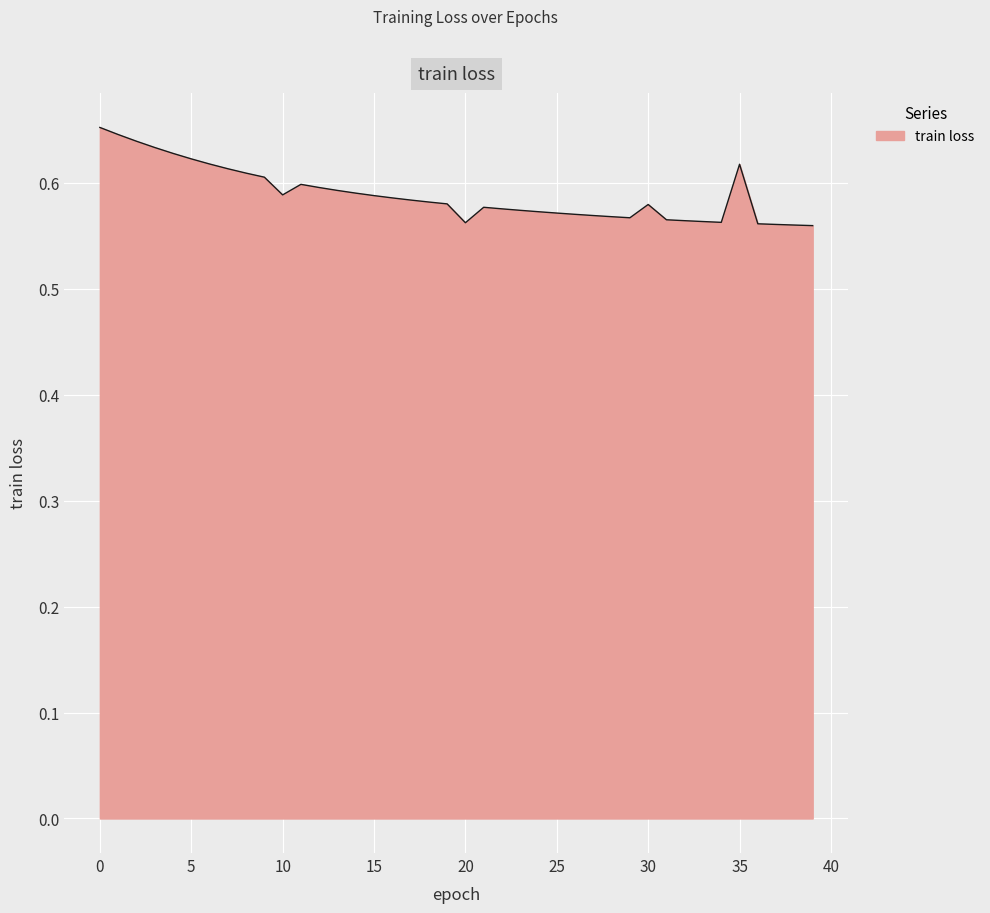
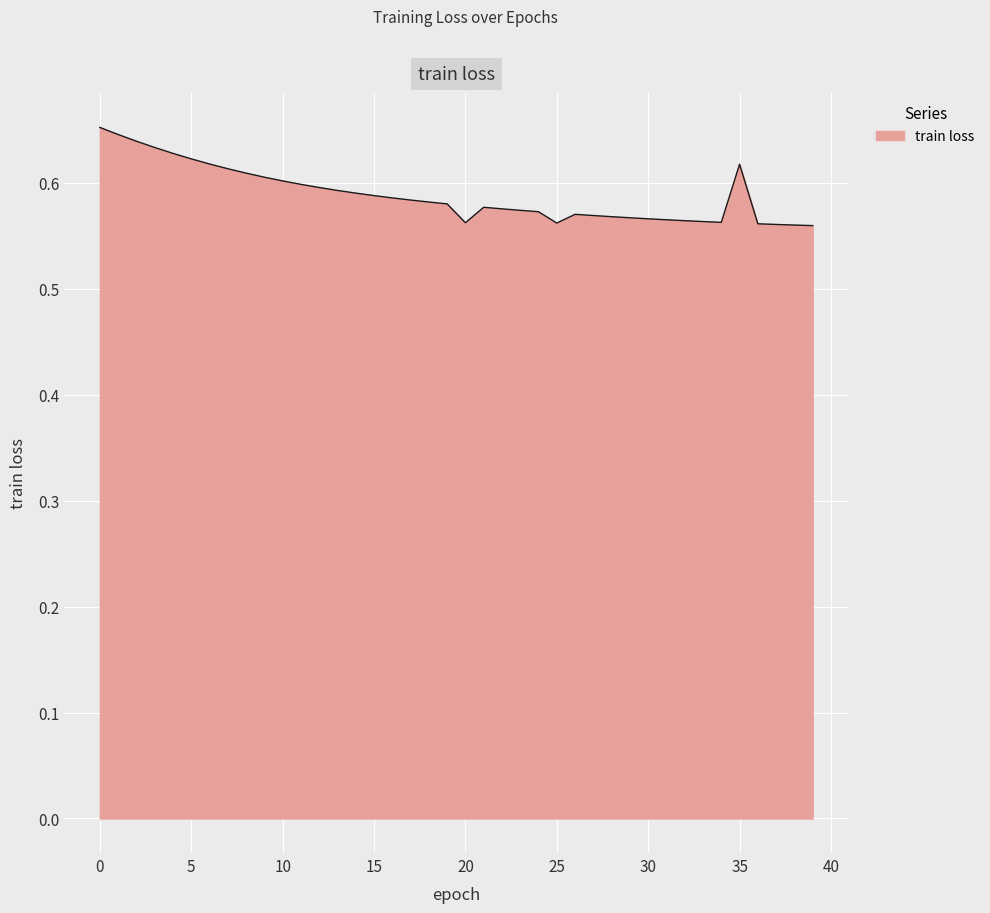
10: 0.589 -> 0.602
25: 0.572 -> 0.562
30: 0.580 -> 0.566
